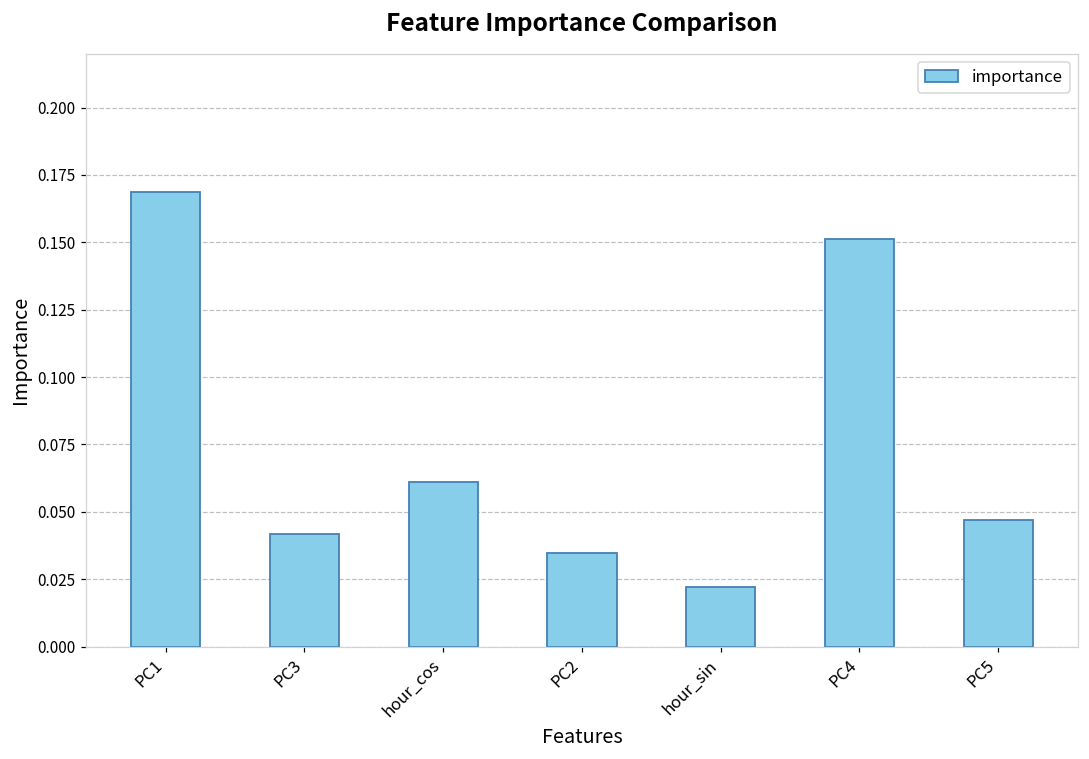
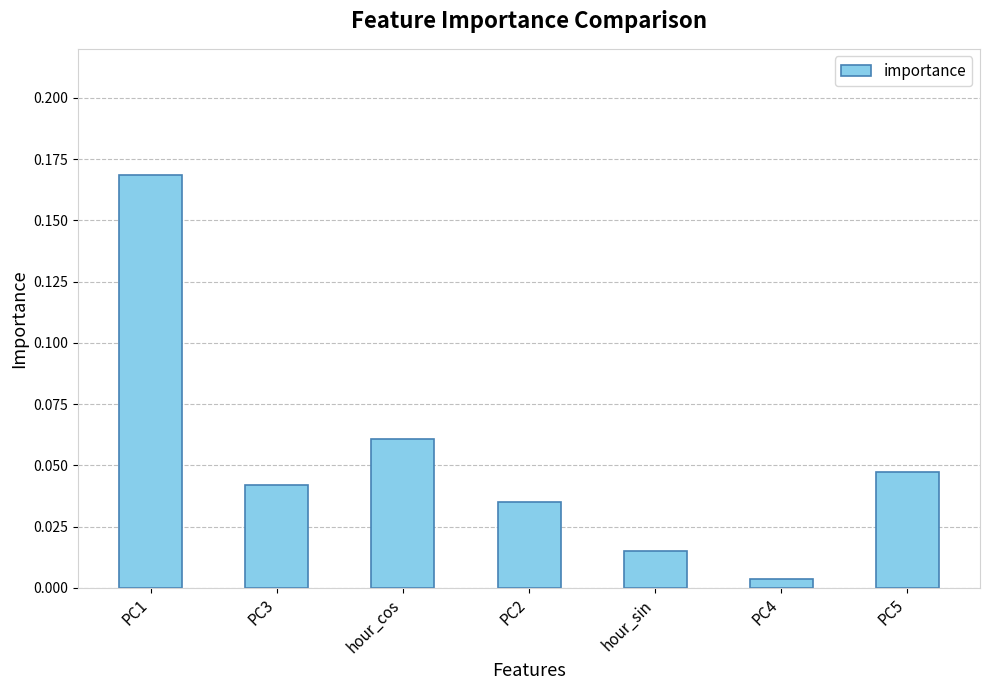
hour_sin: 0.022 -> 0.015
PC4: 0.151 -> 0.003
